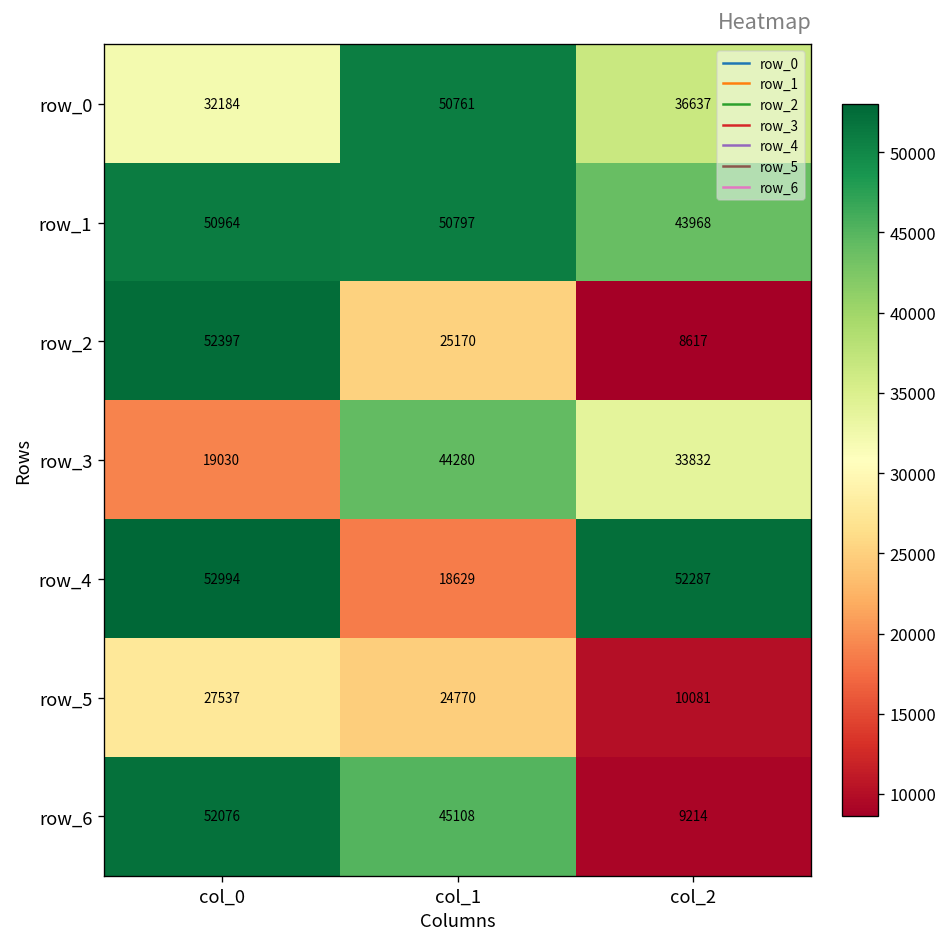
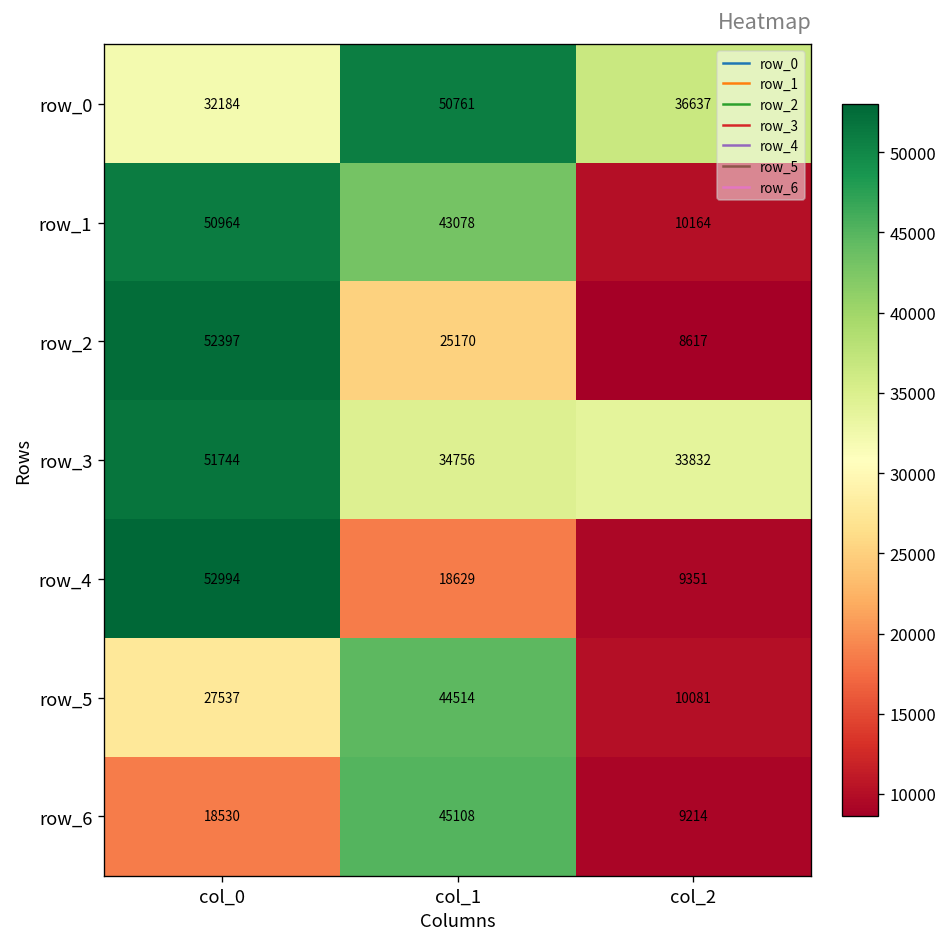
row_1, col_1: 50797 -> 43078
row_1, col_2: 43968 -> 10164
row_3, col_0: 19030 -> 51744
row_3, col_1: 44280 -> 34756
row_4, col_2: 52287 -> 9351
row_5, col_1: 24770 -> 44514
row_6, col_0: 52076 -> 18530
